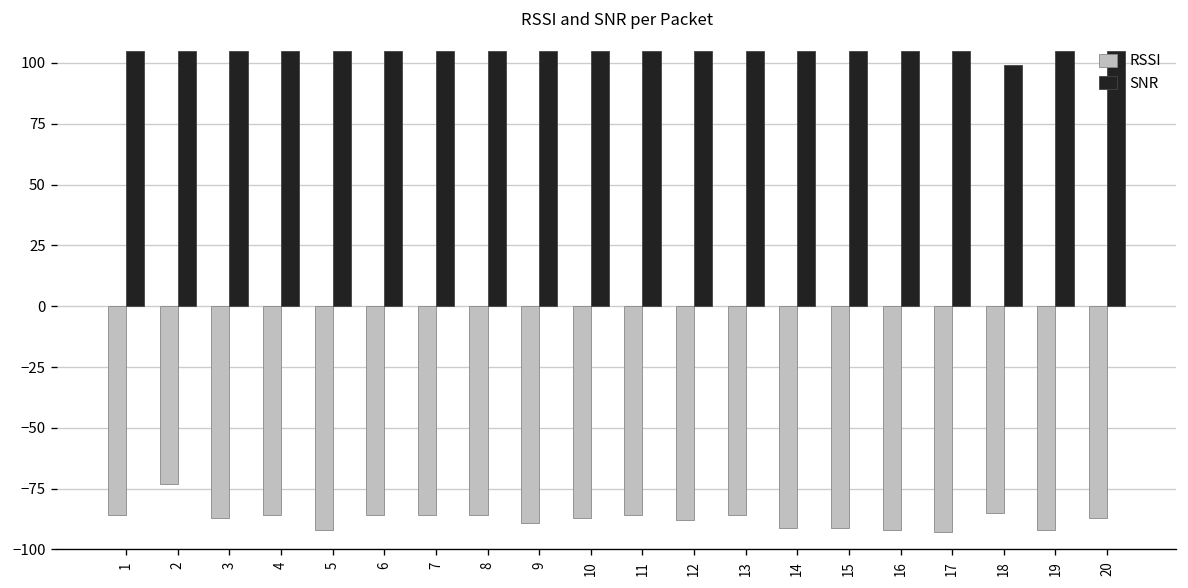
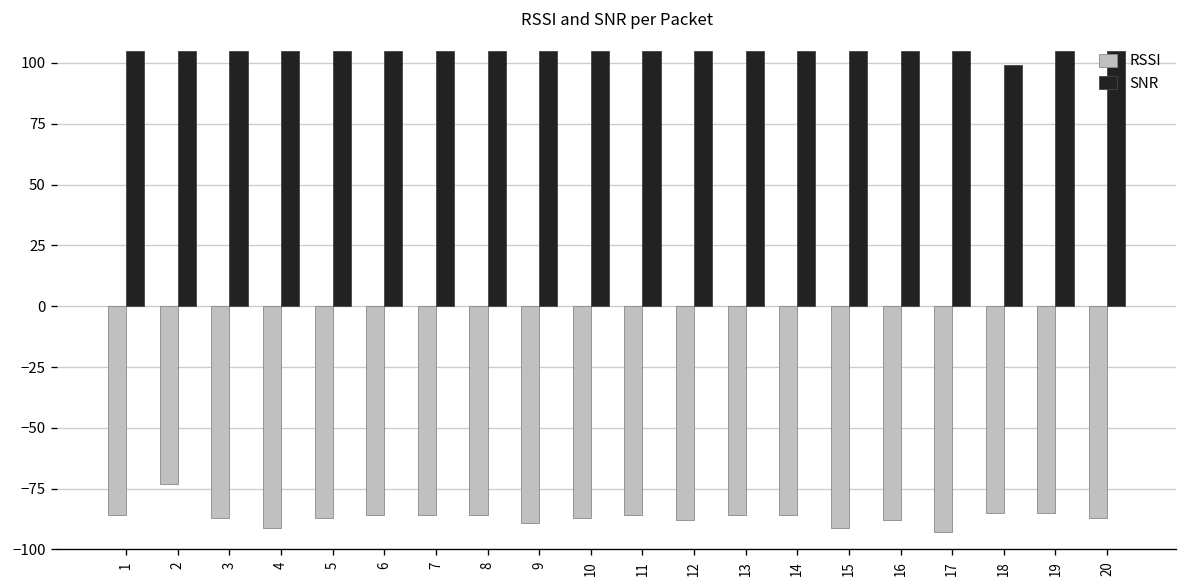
RSSI, 4: -86 -> -91
RSSI, 5: -92 -> -87
RSSI, 14: -91 -> -86
RSSI, 16: -92 -> -88
RSSI, 19: -92 -> -85
